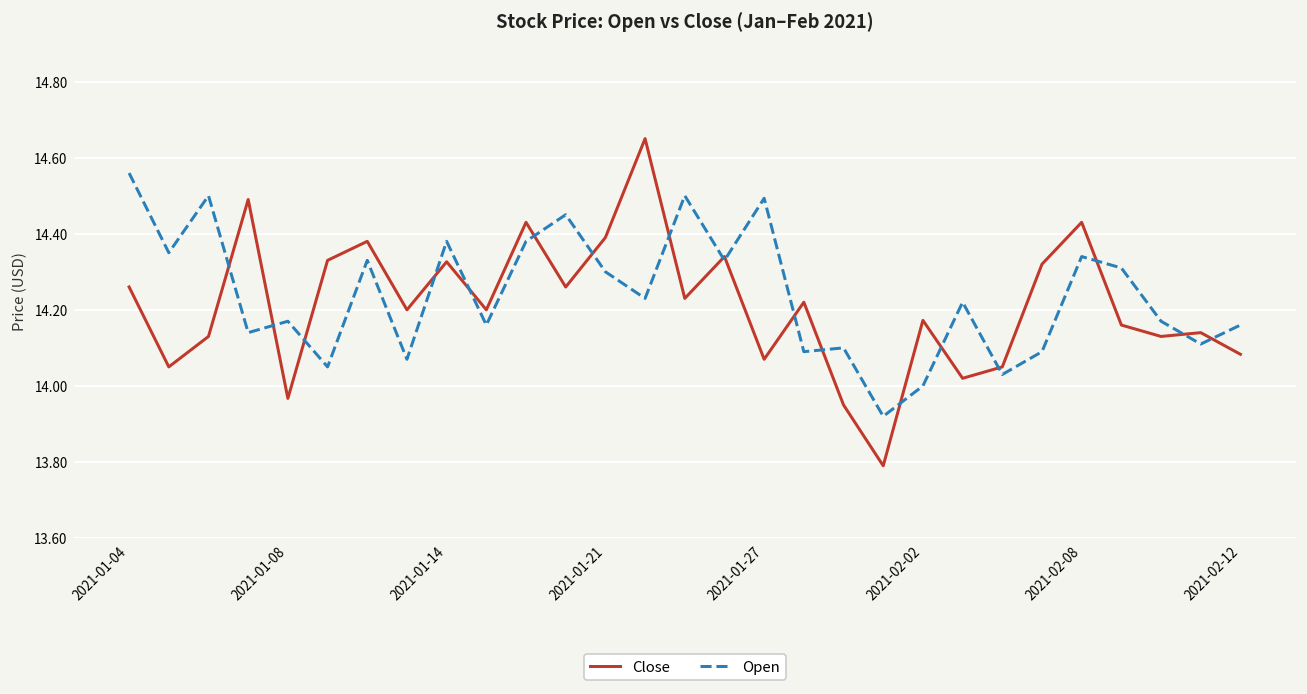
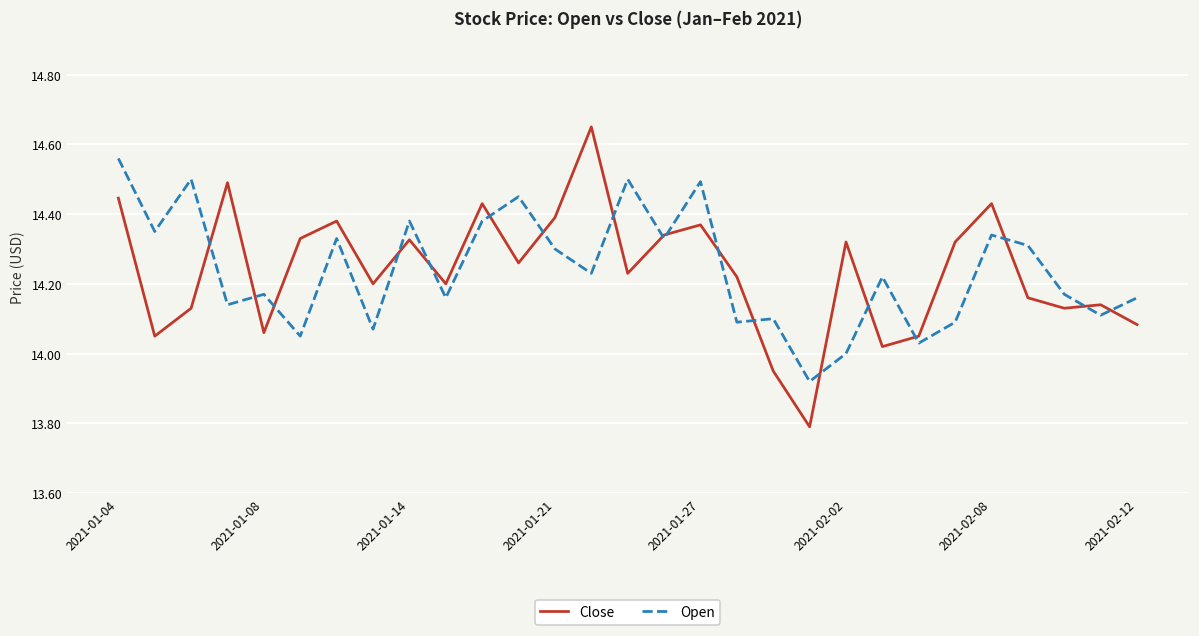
Close, 2021-01-04: 14.26 -> 14.45
Close, 2021-01-08: 13.97 -> 14.06
Close, 2021-01-27: 14.07 -> 14.37
Close, 2021-02-02: 14.17 -> 14.32
